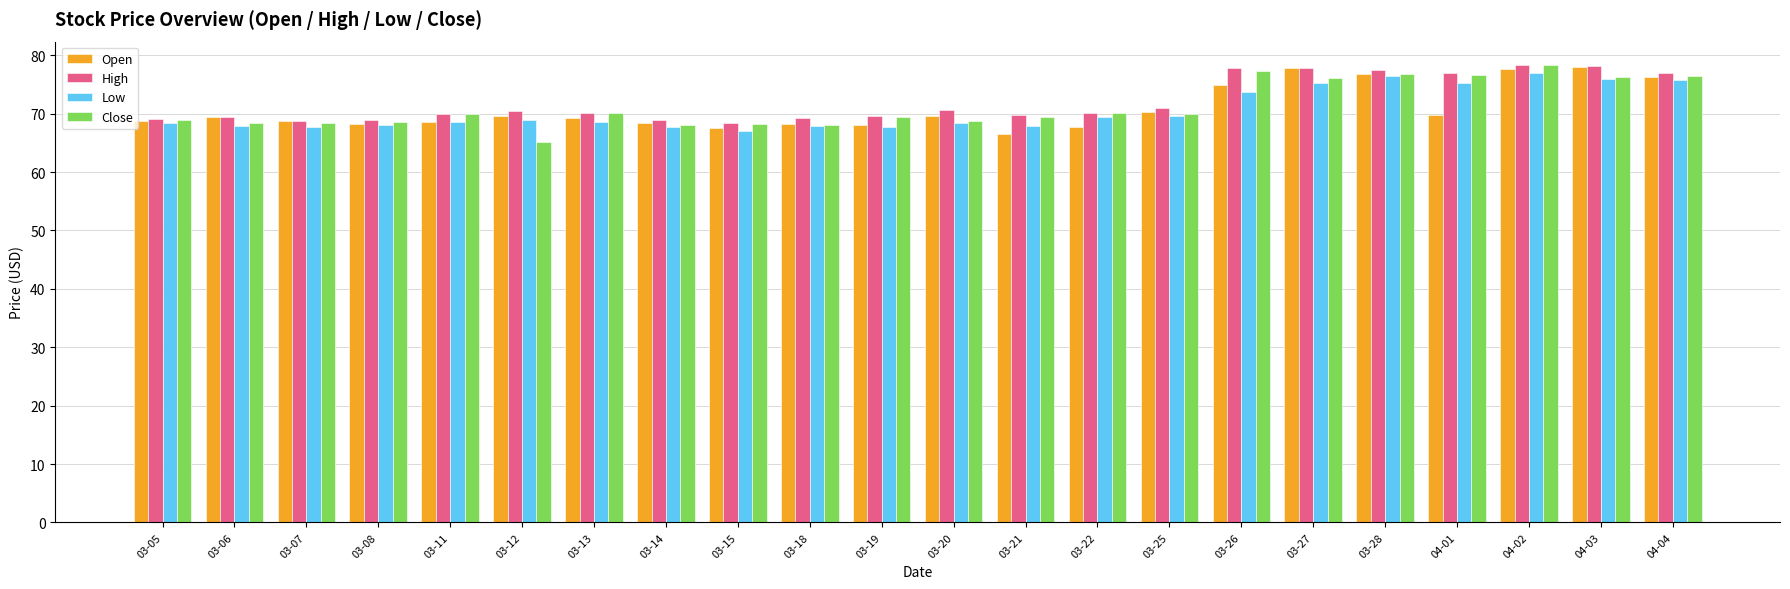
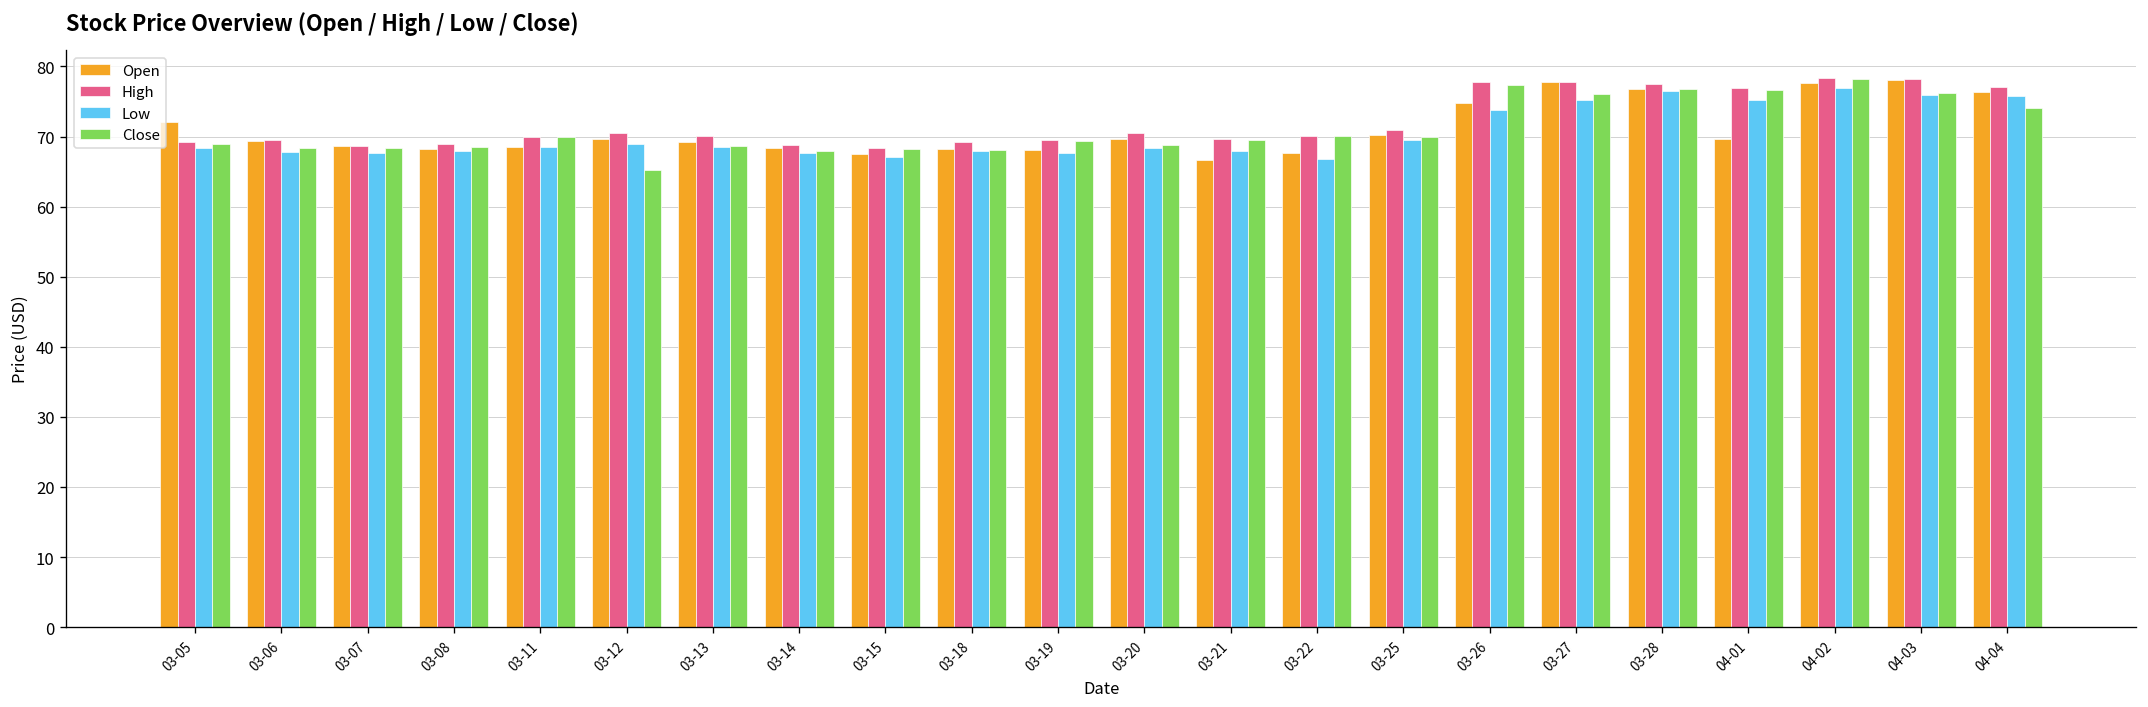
Open, 03-05: 69 -> 72
Close, 03-13: 70 -> 69
Low, 03-22: 70 -> 67
Close, 04-04: 76 -> 74
